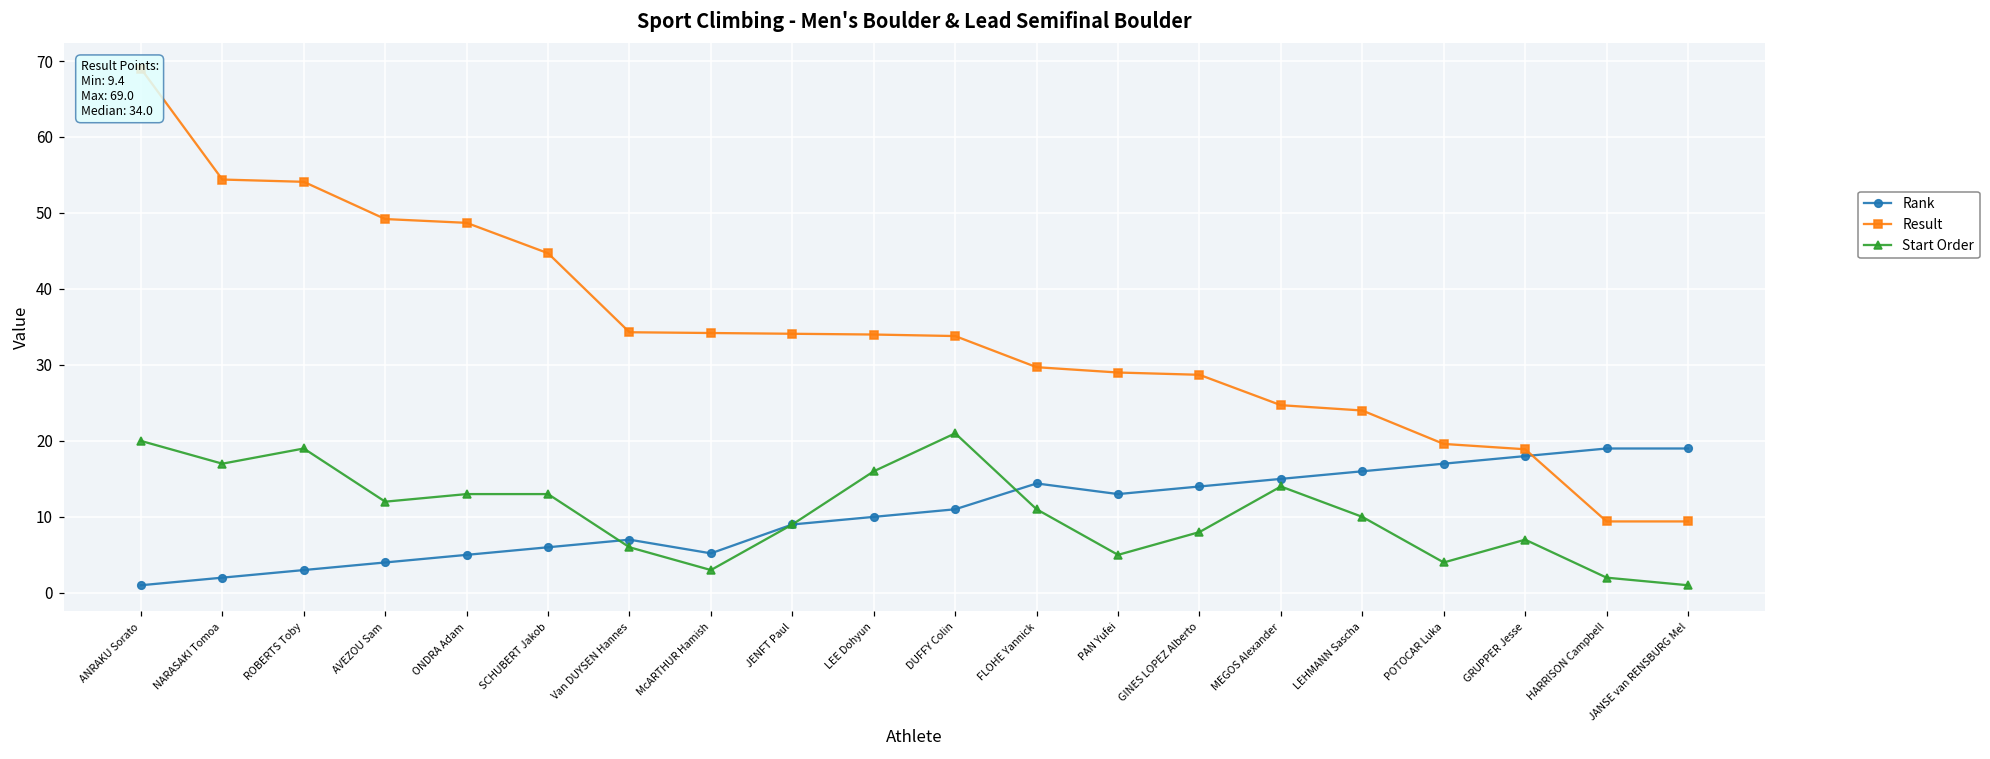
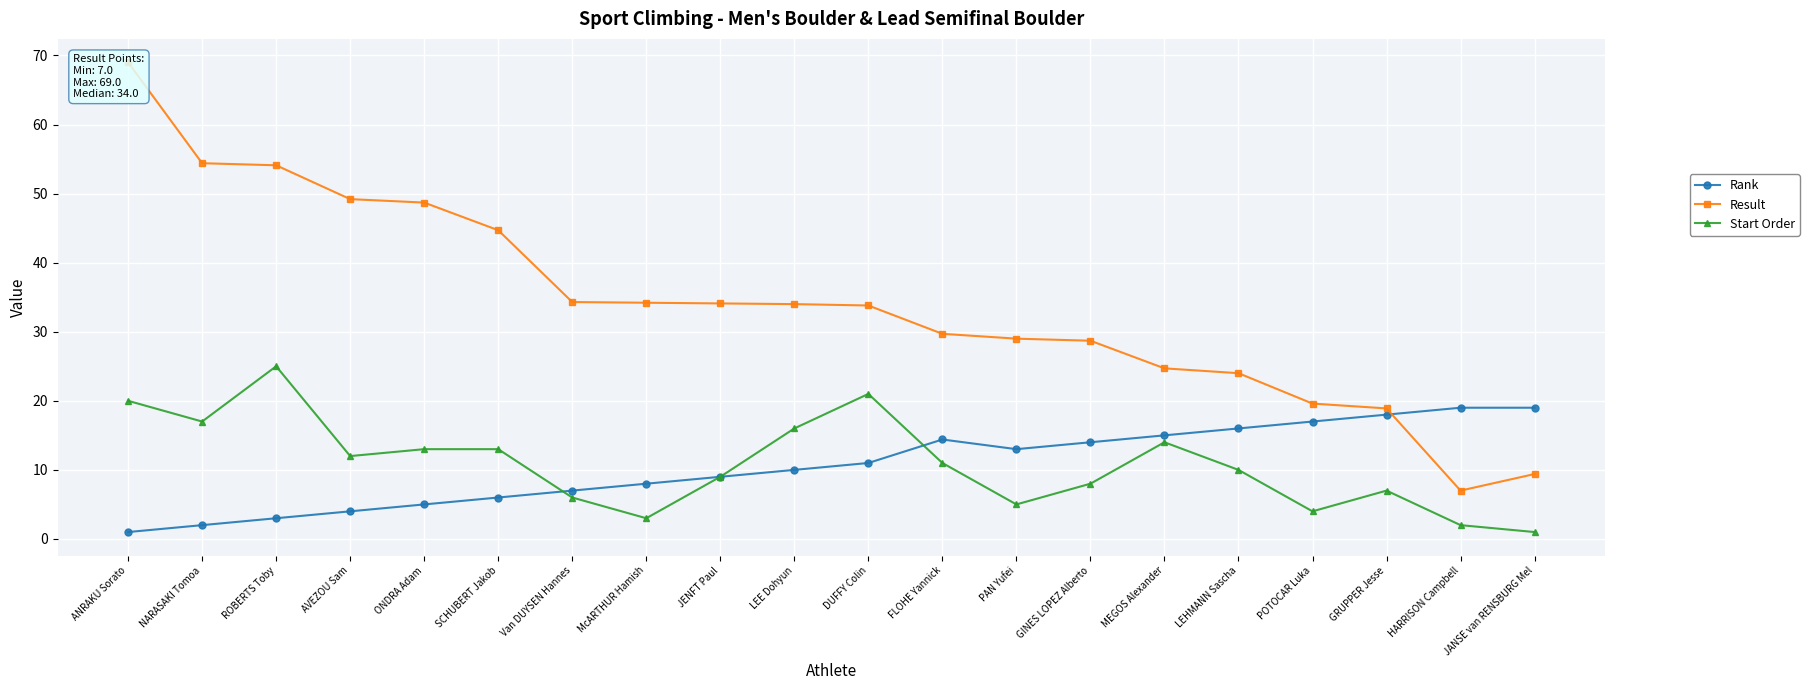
Start Order, ROBERTS Toby: 19 -> 25
Rank, McARTHUR Hamish: 5 -> 8
Result, HARRISON Campbell: 9.4 -> 7.0
